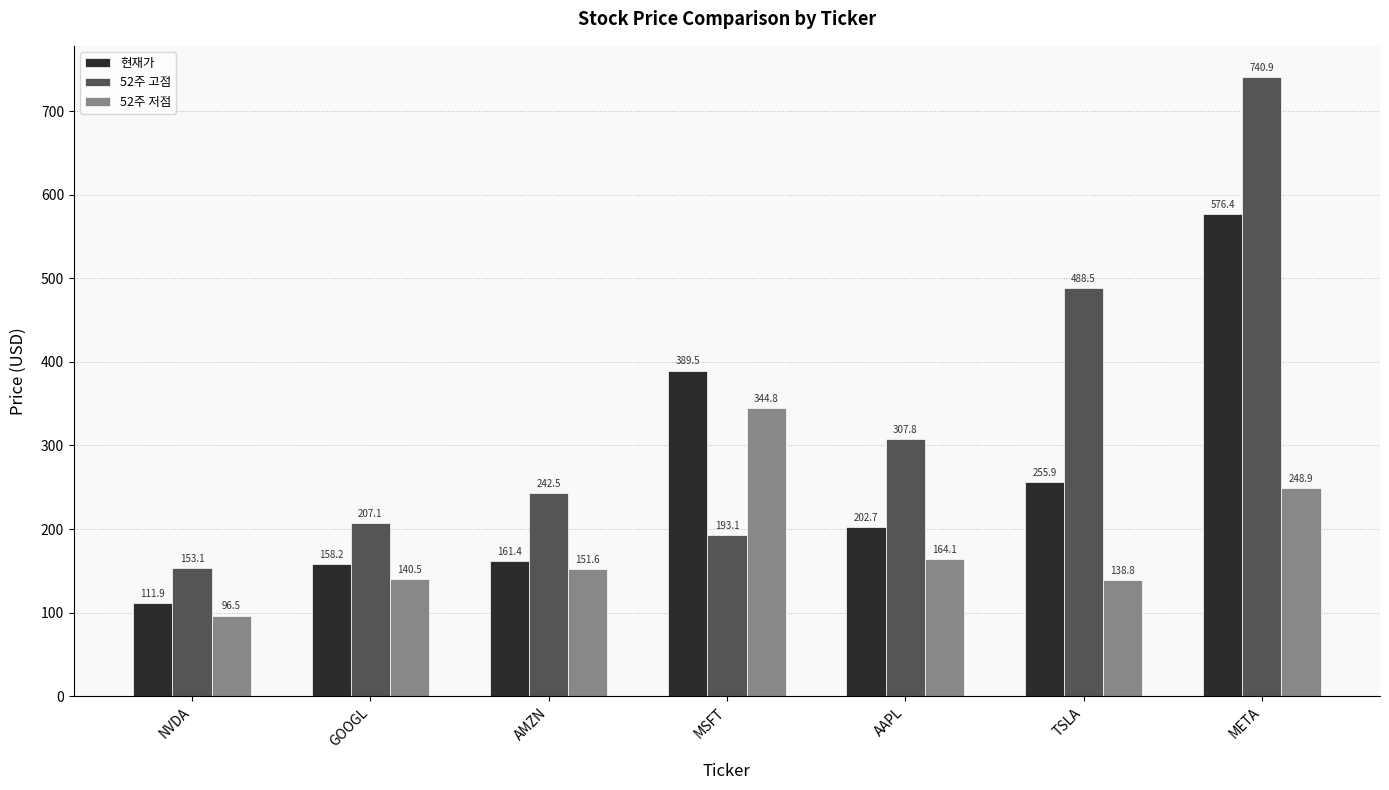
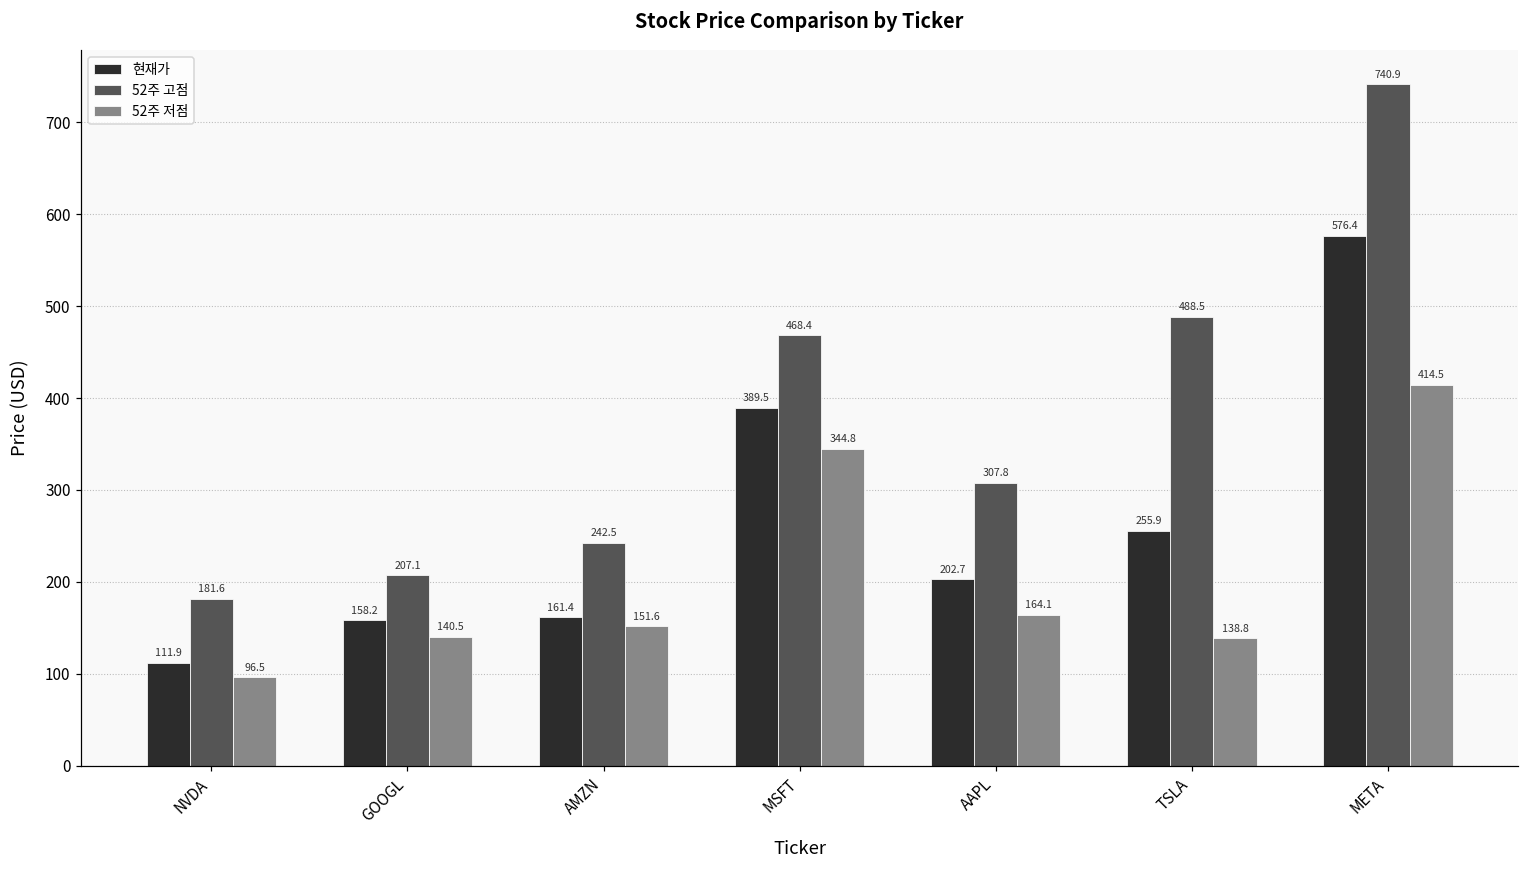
52주 고점, NVDA: 153.1 -> 181.6
52주 고점, MSFT: 193.1 -> 468.4
52주 저점, META: 248.9 -> 414.5
